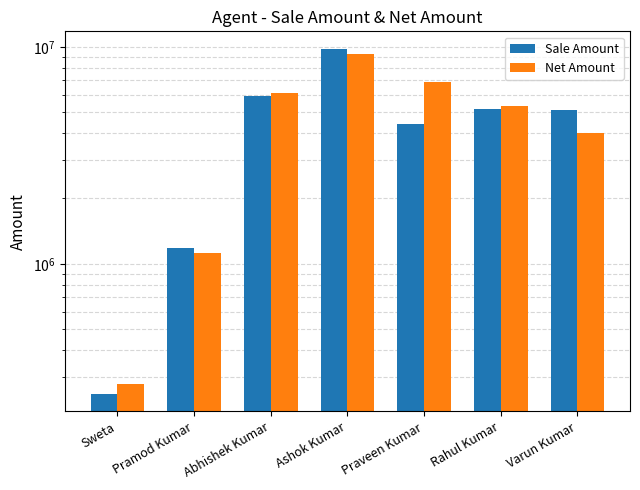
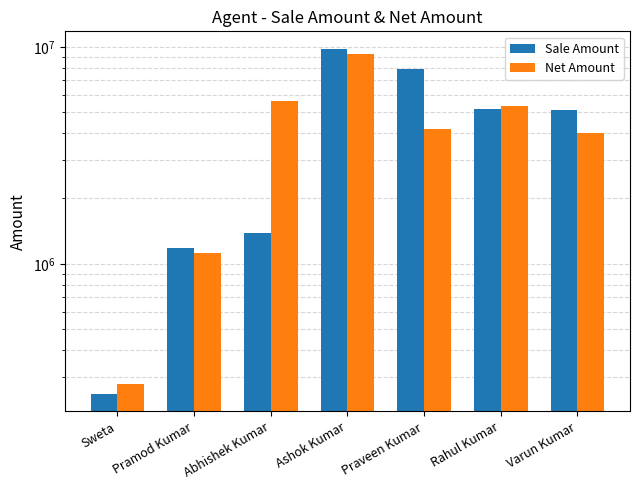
Sale Amount, Abhishek Kumar: 5900000 -> 1400000
Net Amount, Abhishek Kumar: 6100000 -> 5600000
Sale Amount, Praveen Kumar: 4400000 -> 7900000
Net Amount, Praveen Kumar: 6900000 -> 4200000
